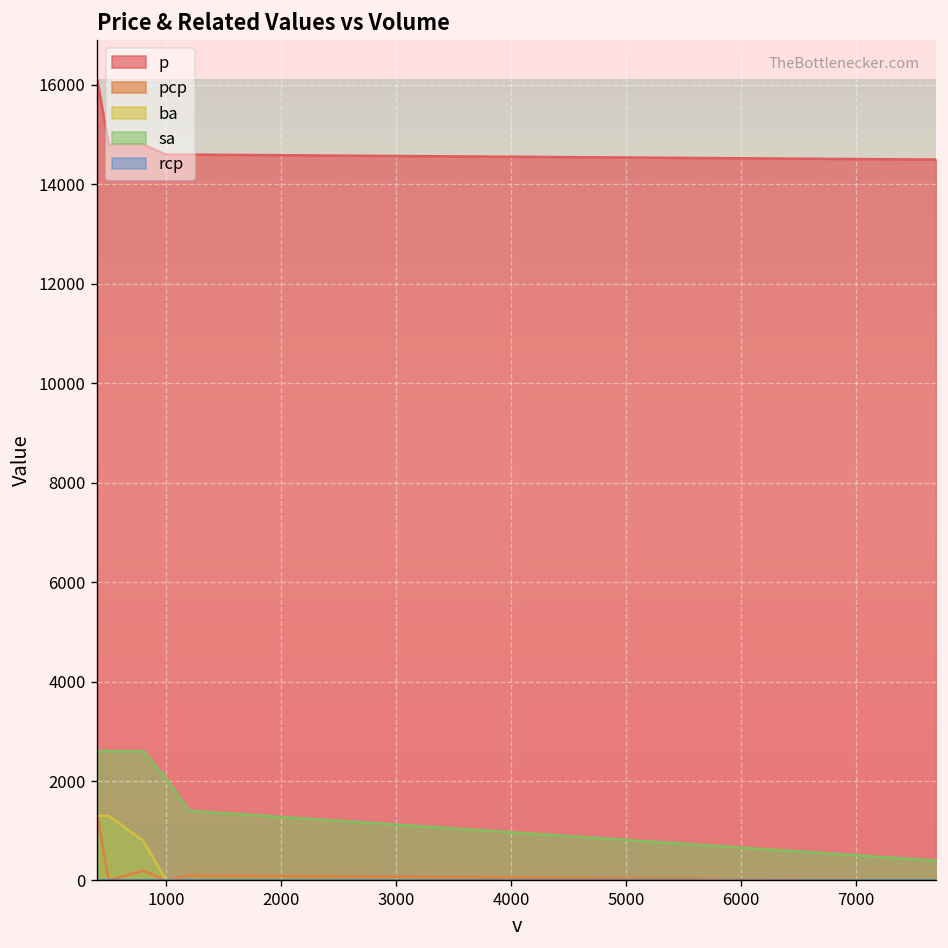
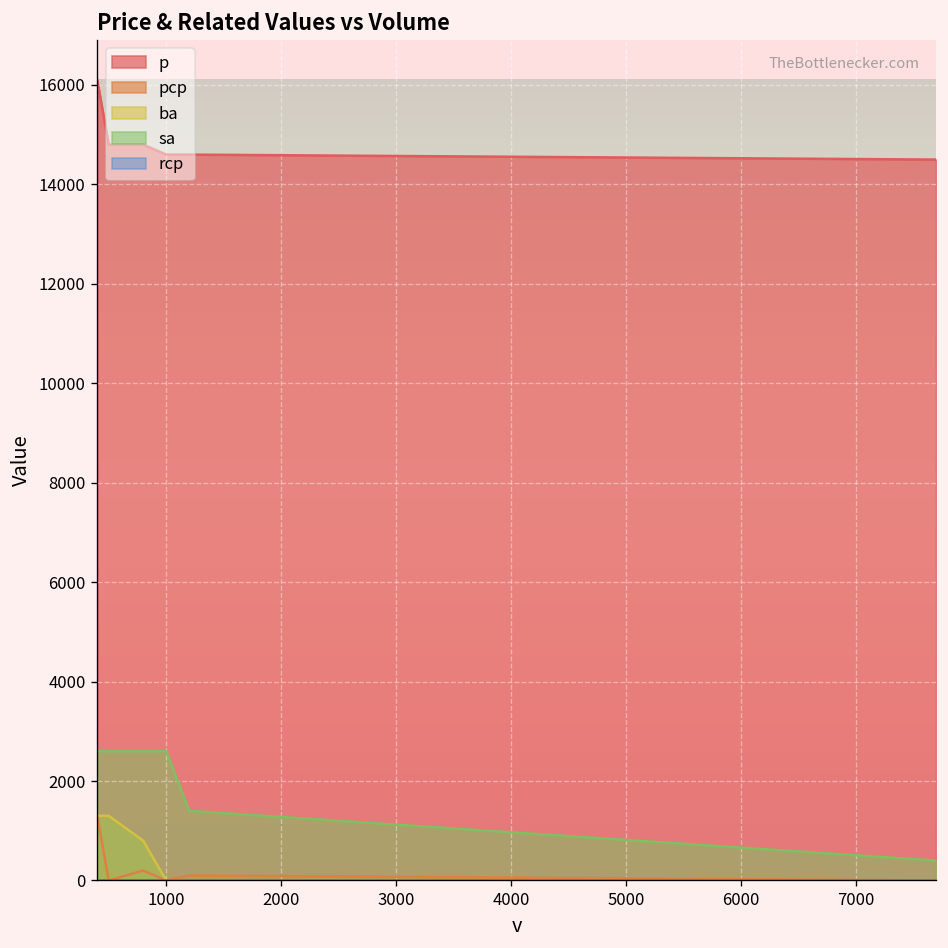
sa, 1000: 2000 -> 2600
